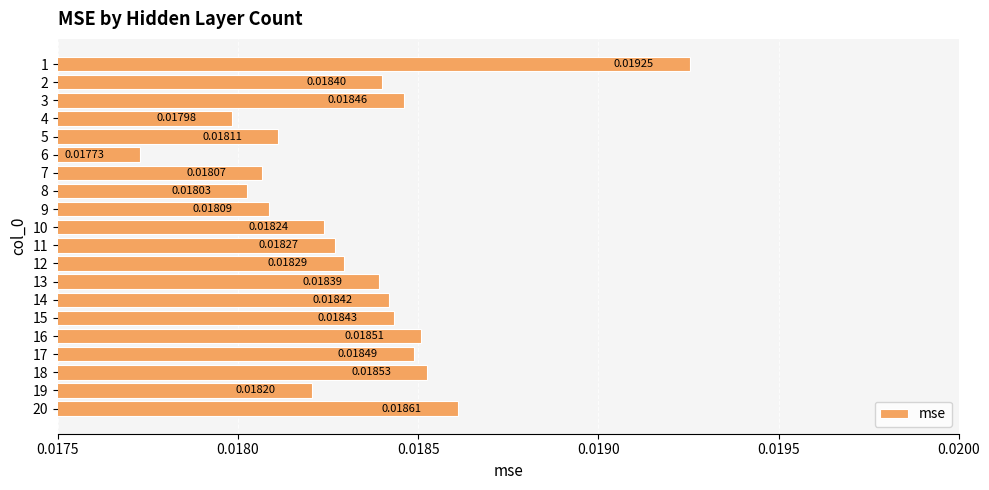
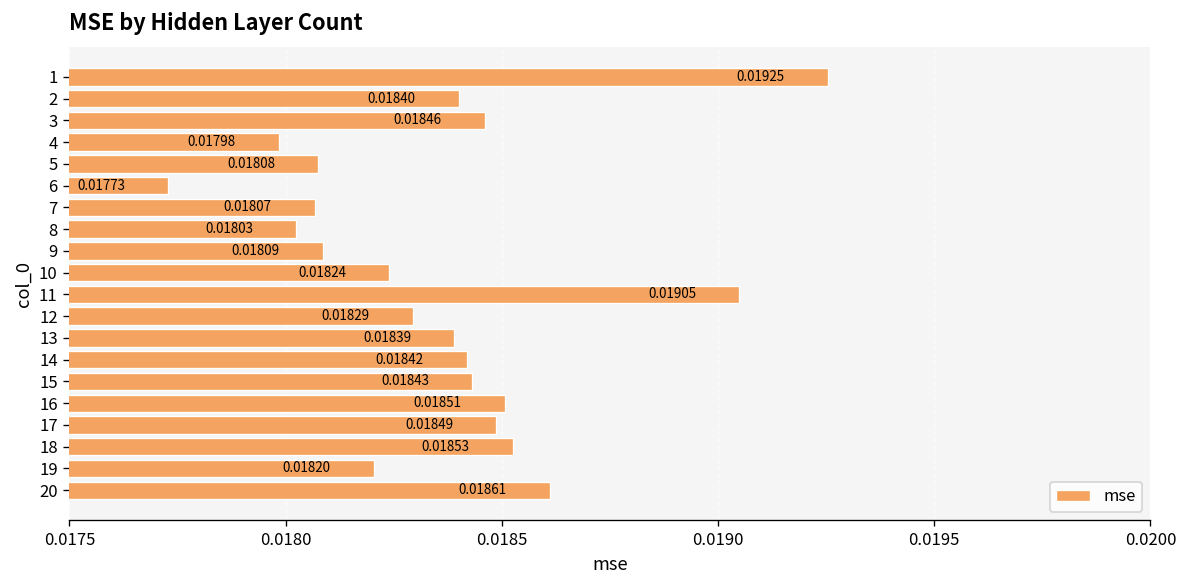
5: 0.01811 -> 0.01808
11: 0.01827 -> 0.01905
